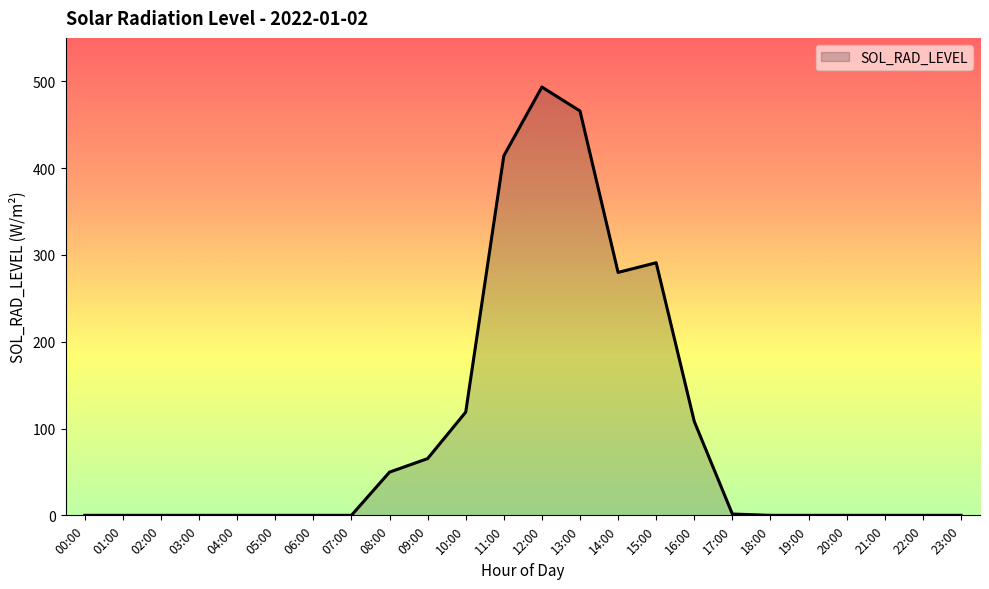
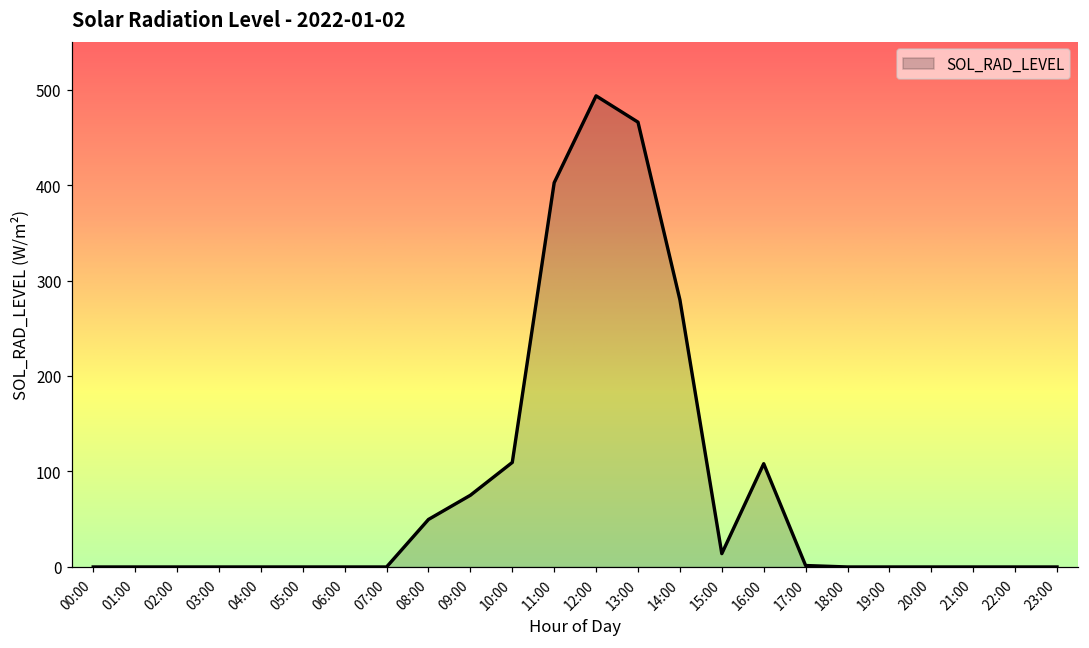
09:00: 70 -> 80
10:00: 120 -> 110
11:00: 410 -> 400
15:00: 290 -> 10
